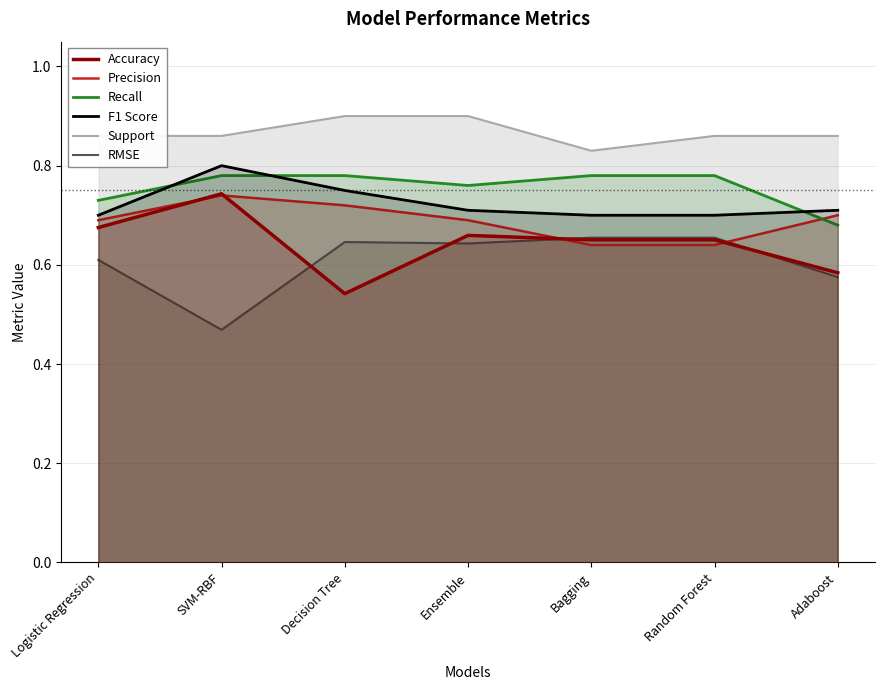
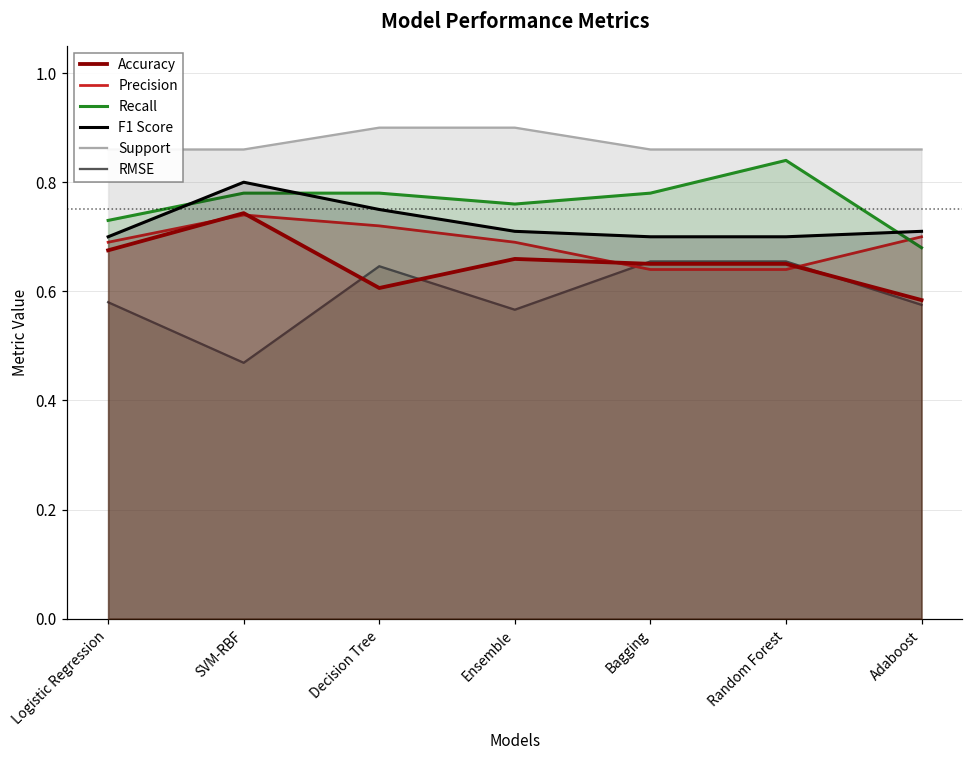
RMSE, Logistic Regression: 0.61 -> 0.58
Accuracy, Decision Tree: 0.54 -> 0.61
RMSE, Ensemble: 0.64 -> 0.57
Support, Bagging: 0.83 -> 0.86
Recall, Random Forest: 0.78 -> 0.84
